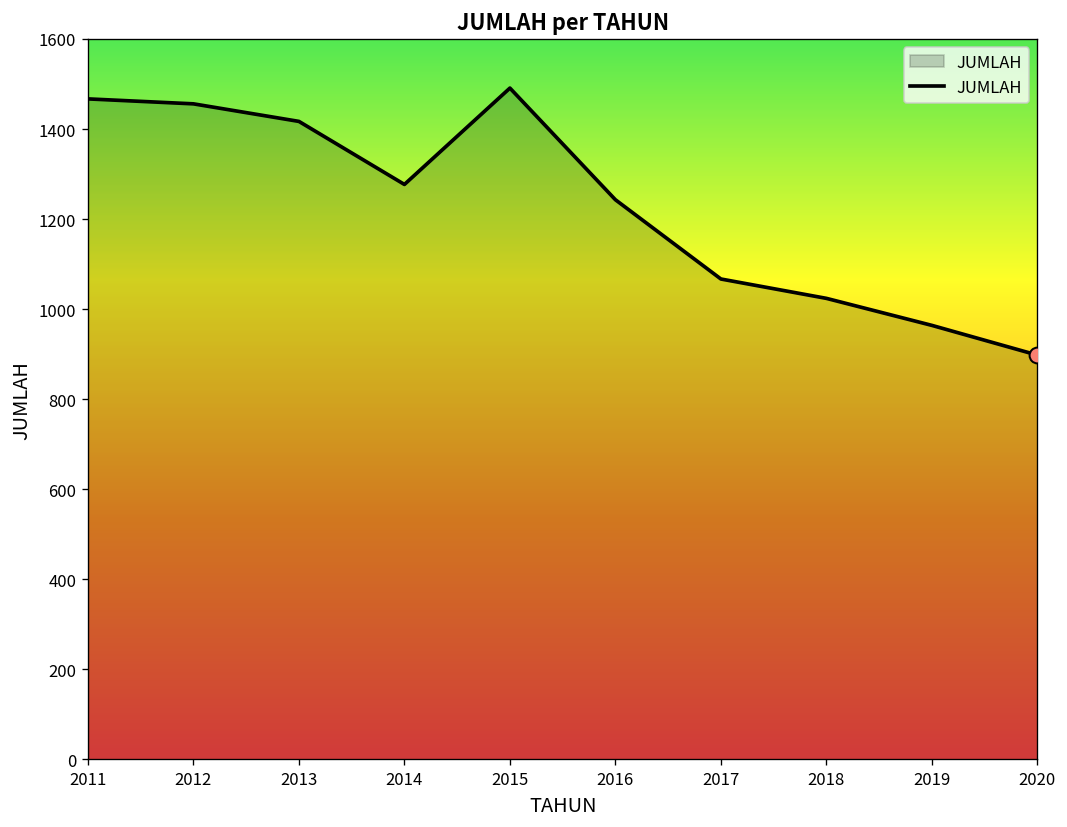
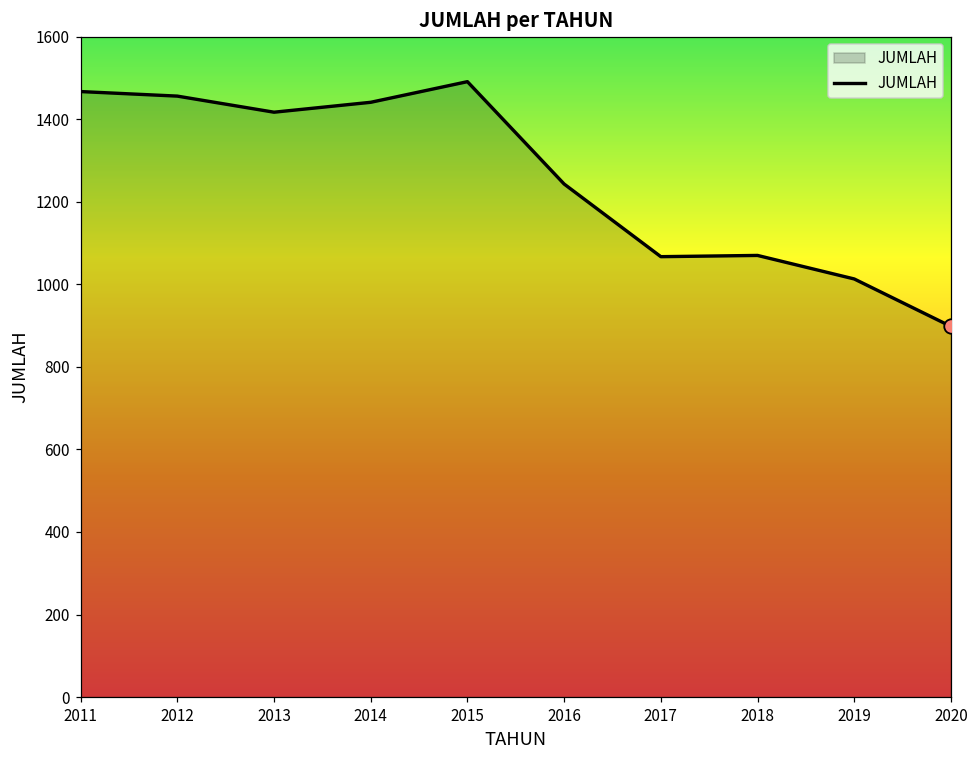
JUMLAH, 2014: 1280 -> 1440
JUMLAH, 2018: 1020 -> 1070
JUMLAH, 2019: 960 -> 1010
